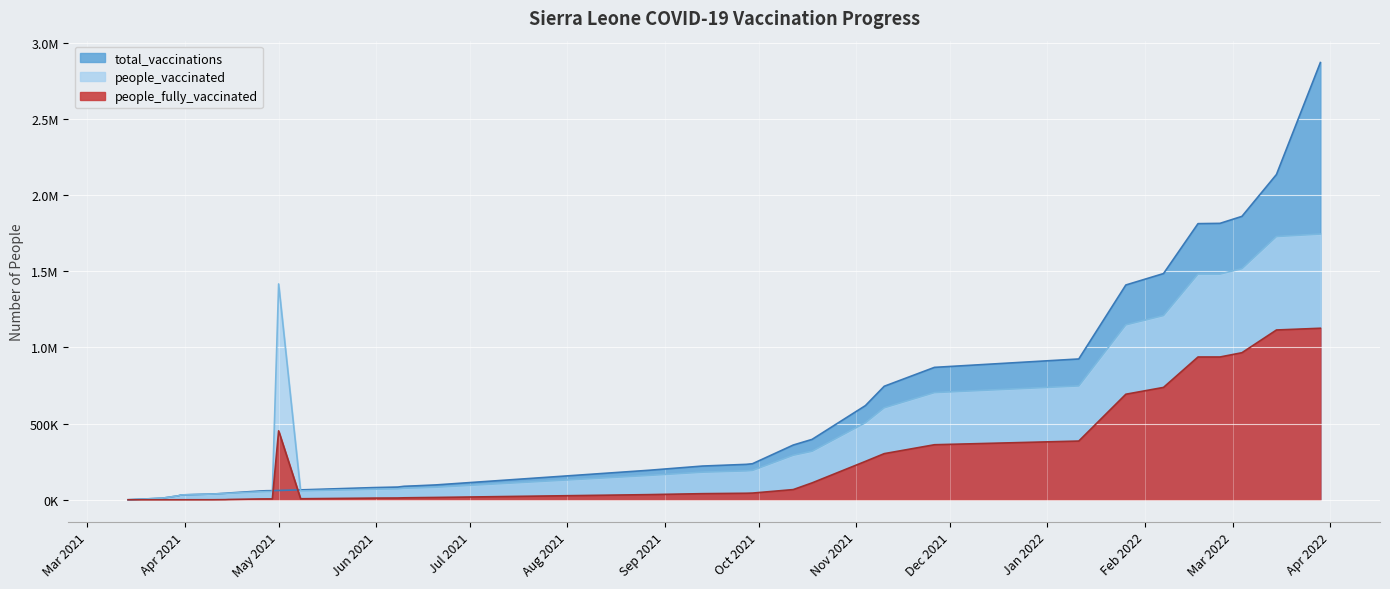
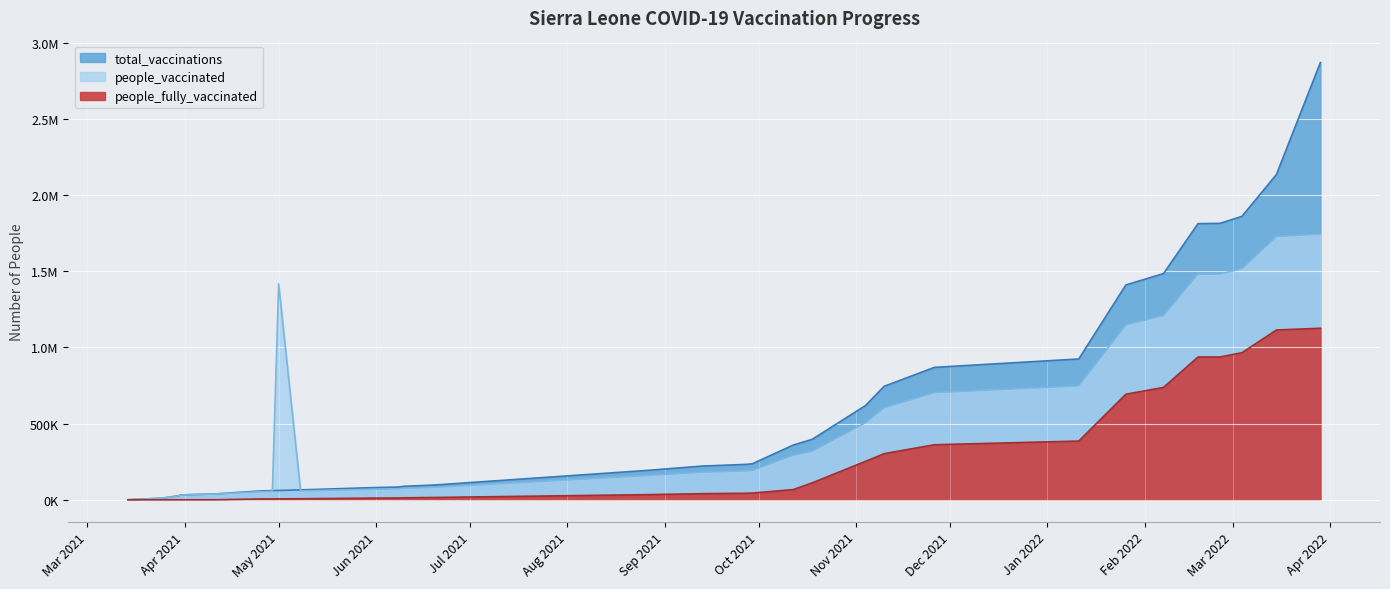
people_fully_vaccinated, May 2021: 450000 -> 10000
